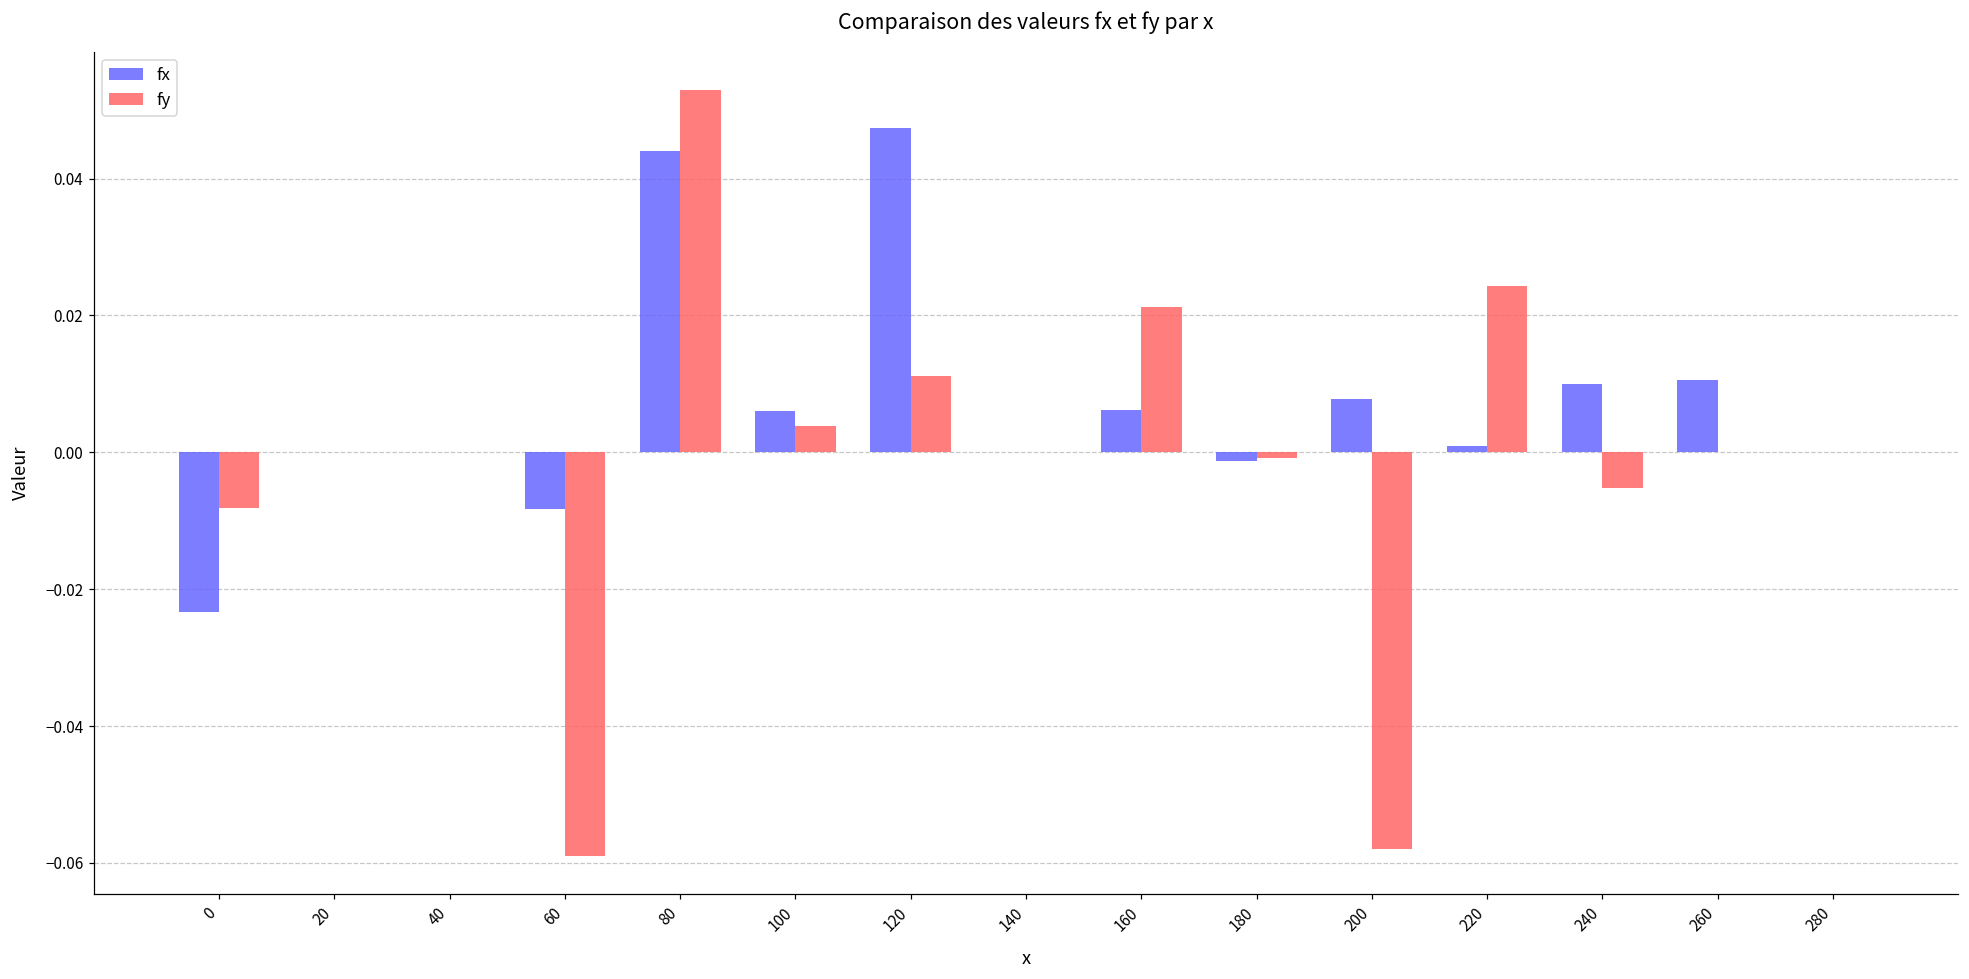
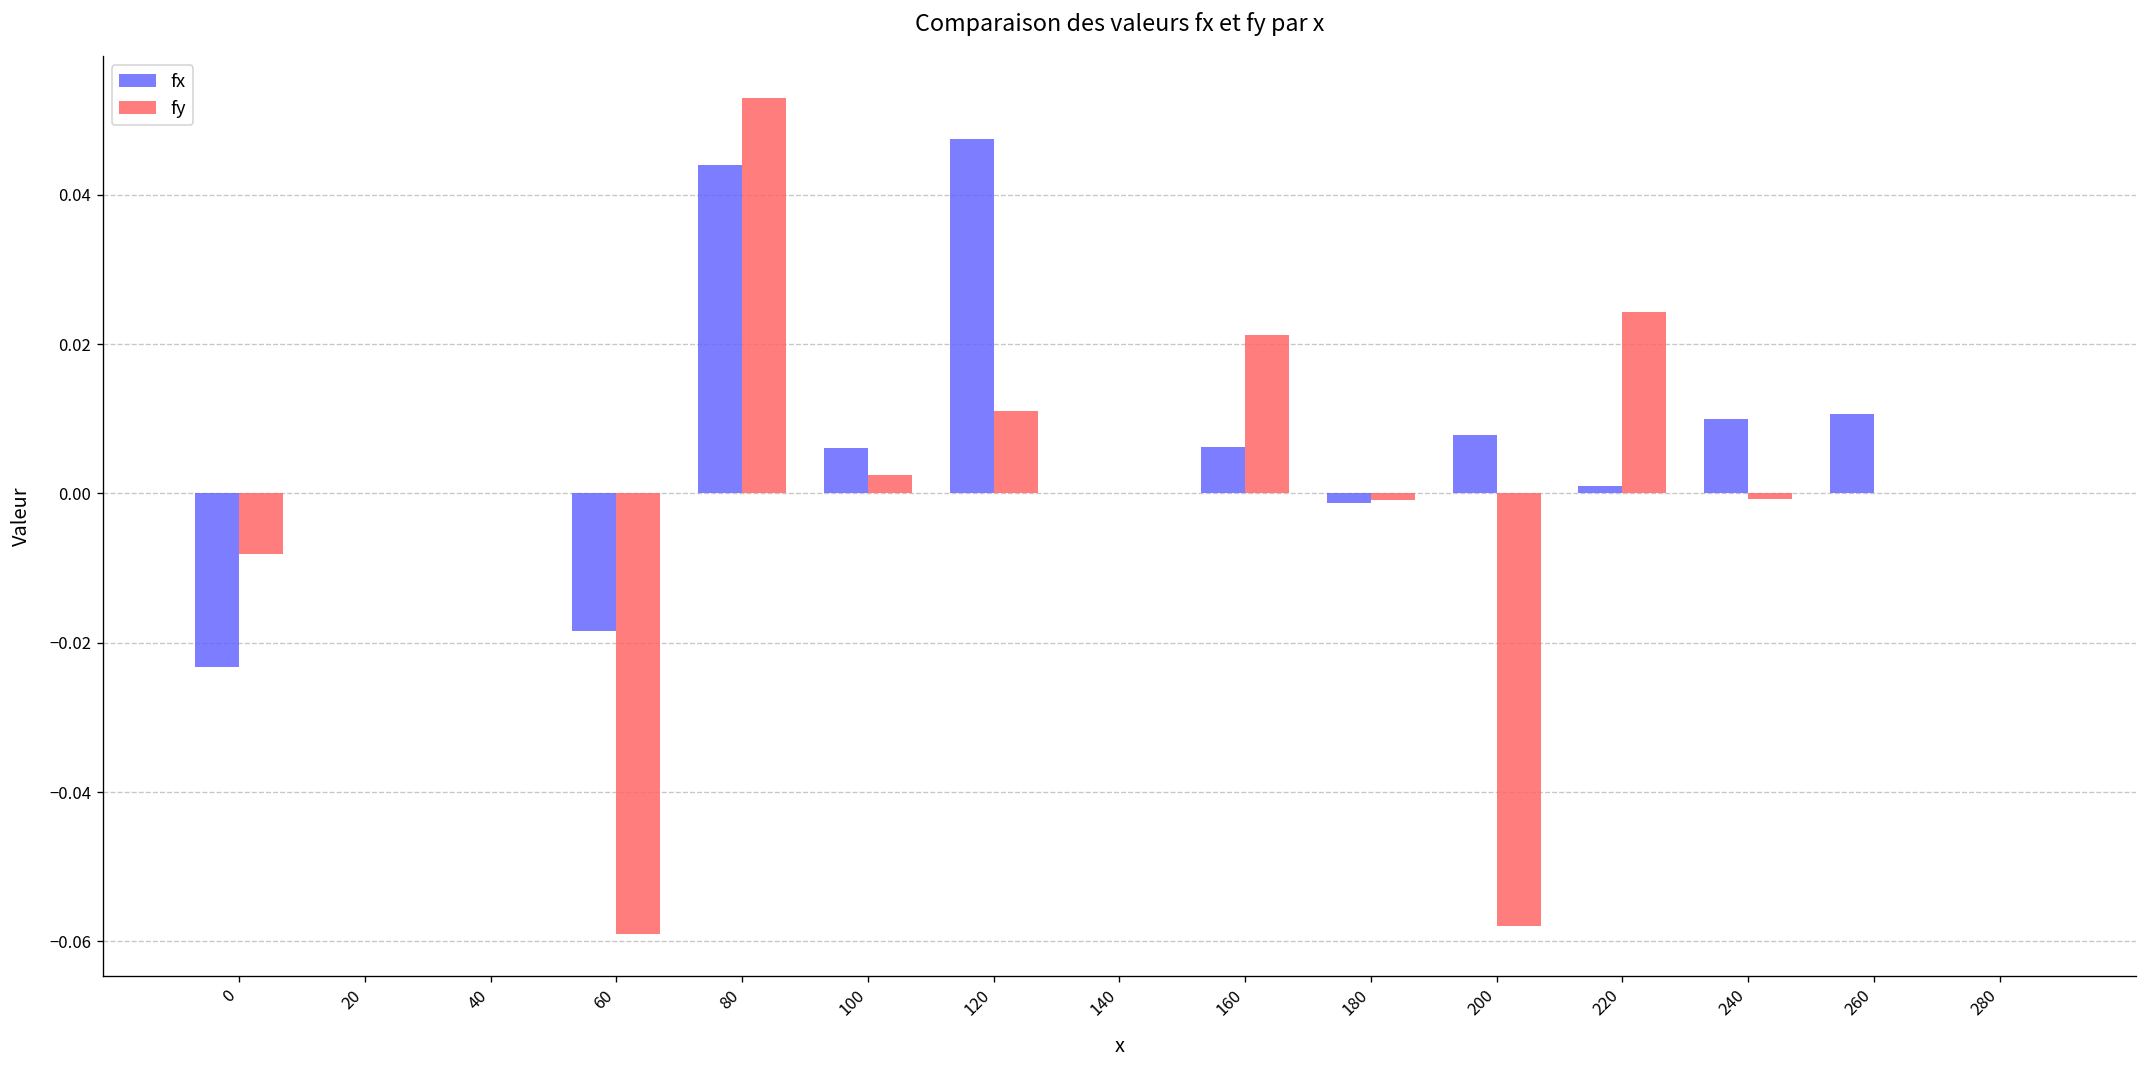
fx, 60: -0.008 -> -0.018
fy, 100: 0.004 -> 0.002
fy, 240: -0.005 -> -0.001
